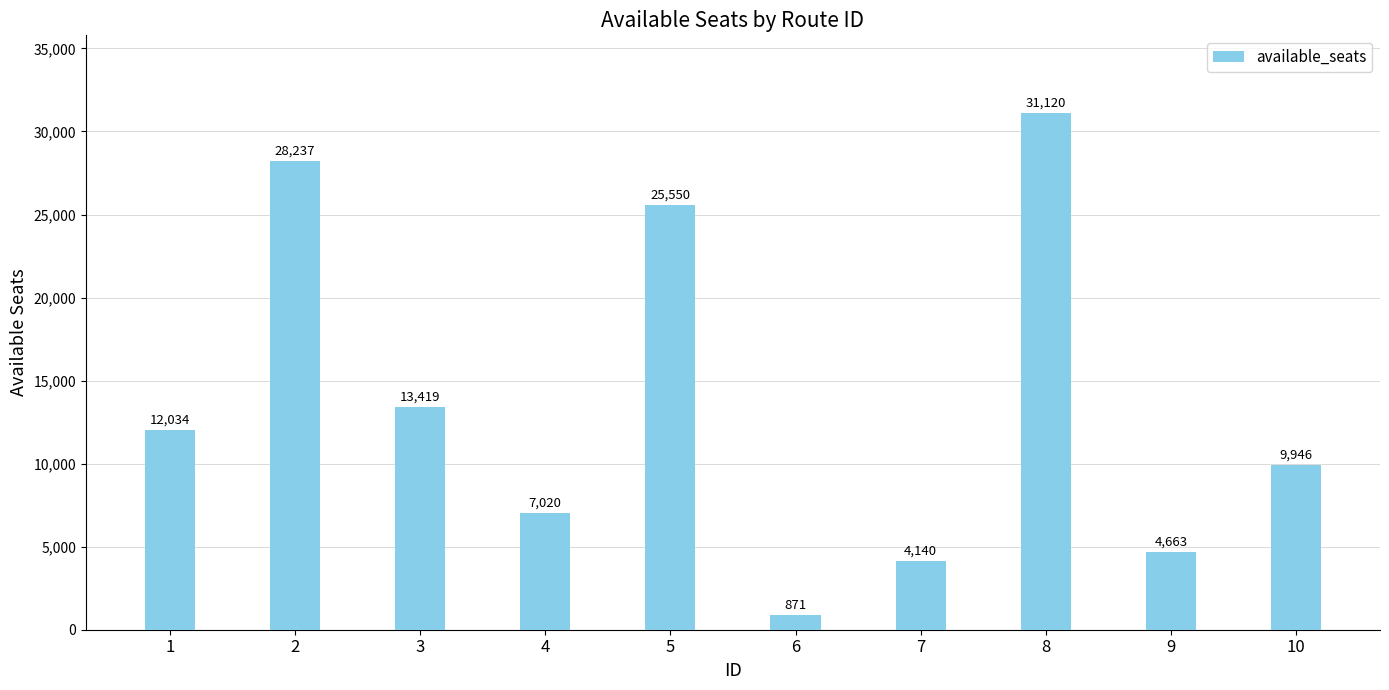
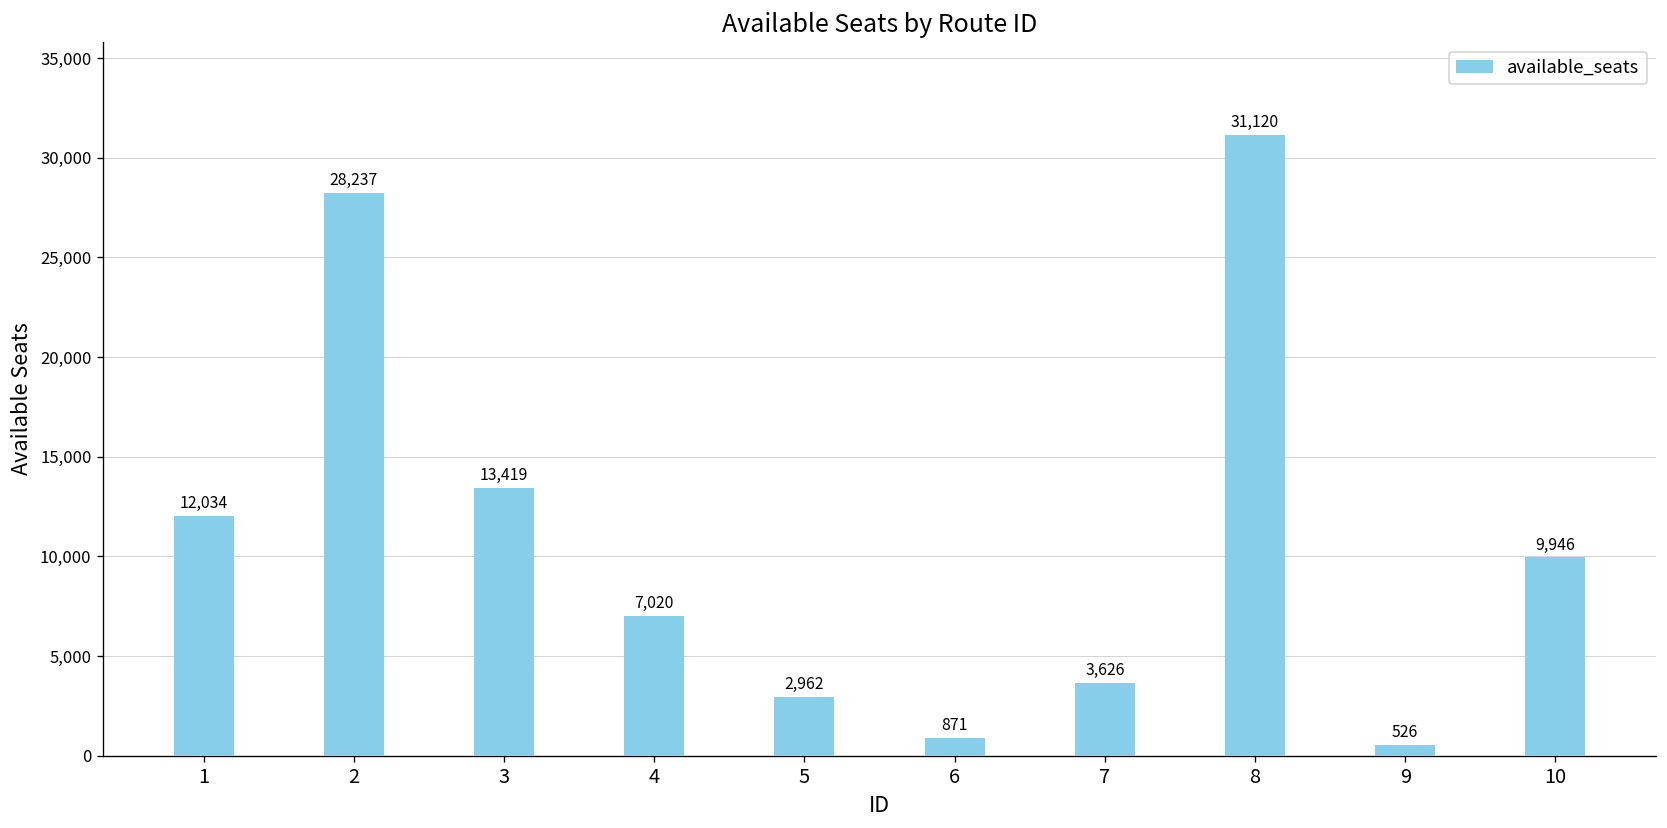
5: 25,550 -> 2,962
7: 4,140 -> 3,626
9: 4,663 -> 526
